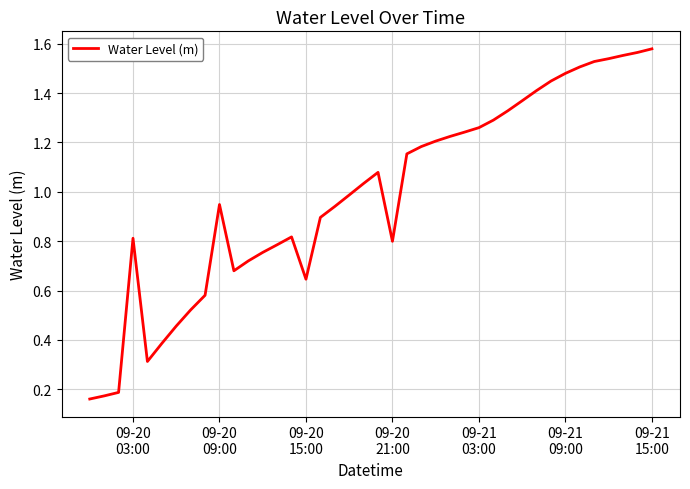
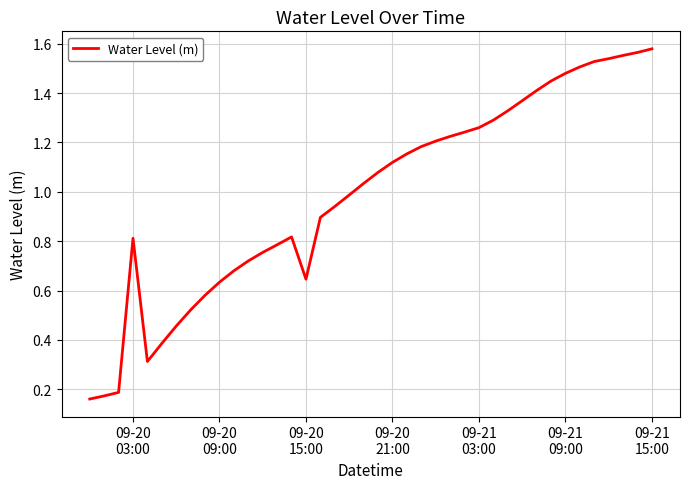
09-20 09:00: 0.95 -> 0.63
09-20 21:00: 0.80 -> 1.12
